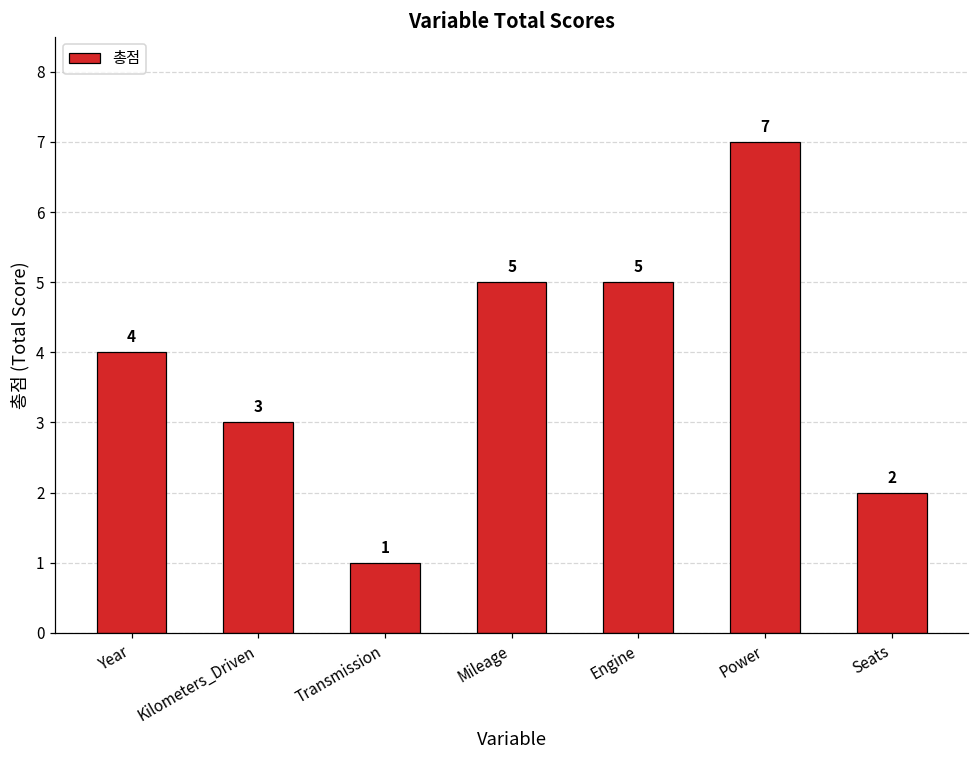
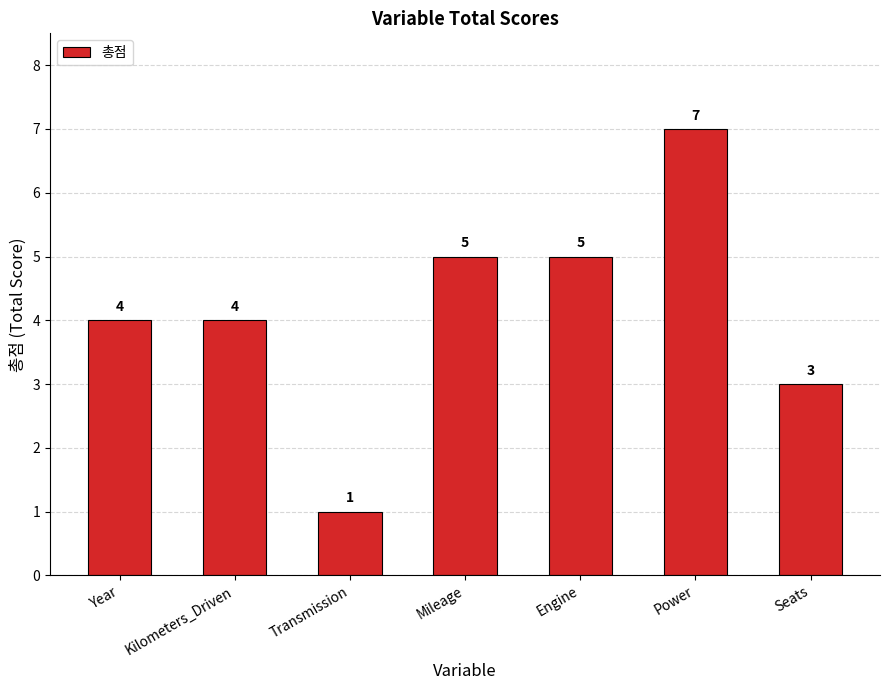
Kilometers_Driven: 3 -> 4
Seats: 2 -> 3
